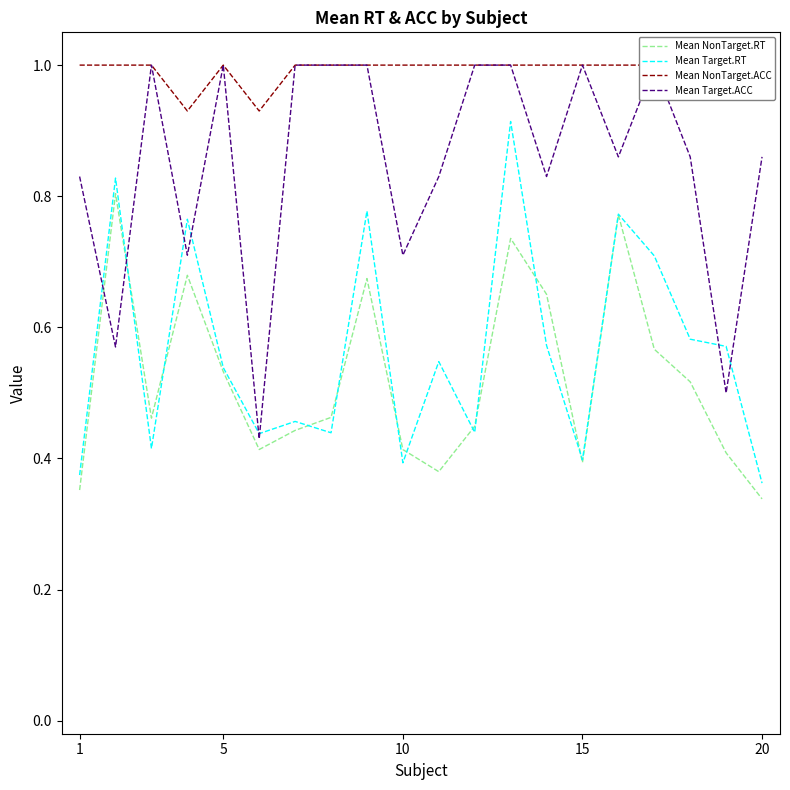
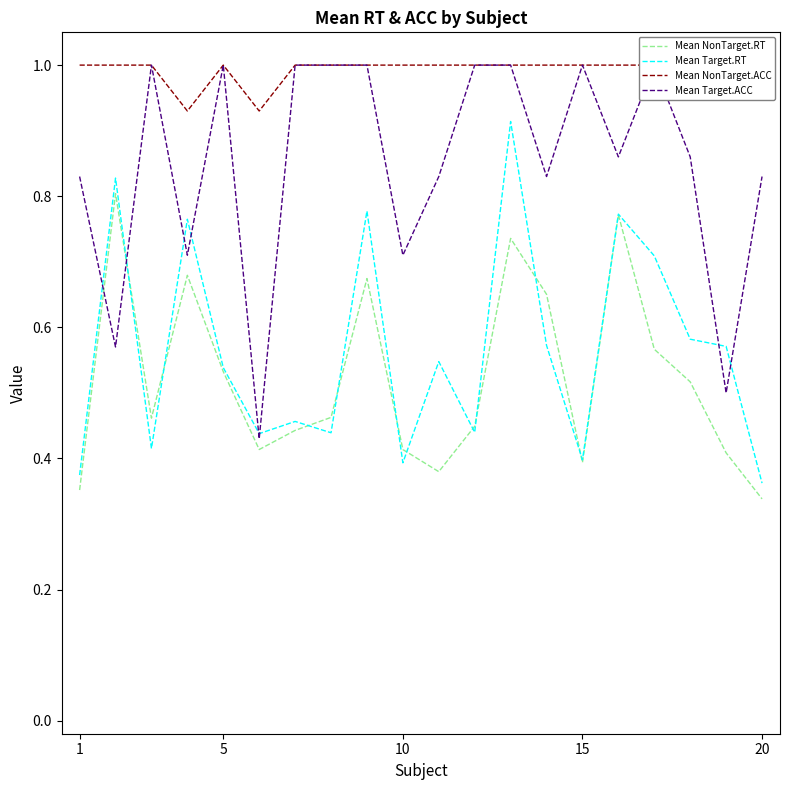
Mean Target.ACC, 20: 0.86 -> 0.83
